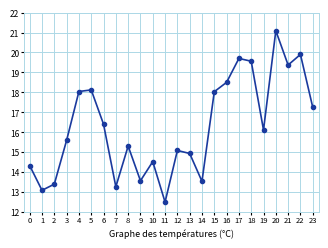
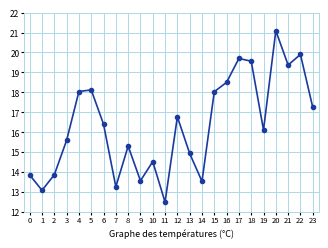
0: 14.3 -> 13.9
2: 13.4 -> 13.9
12: 15.1 -> 16.8
